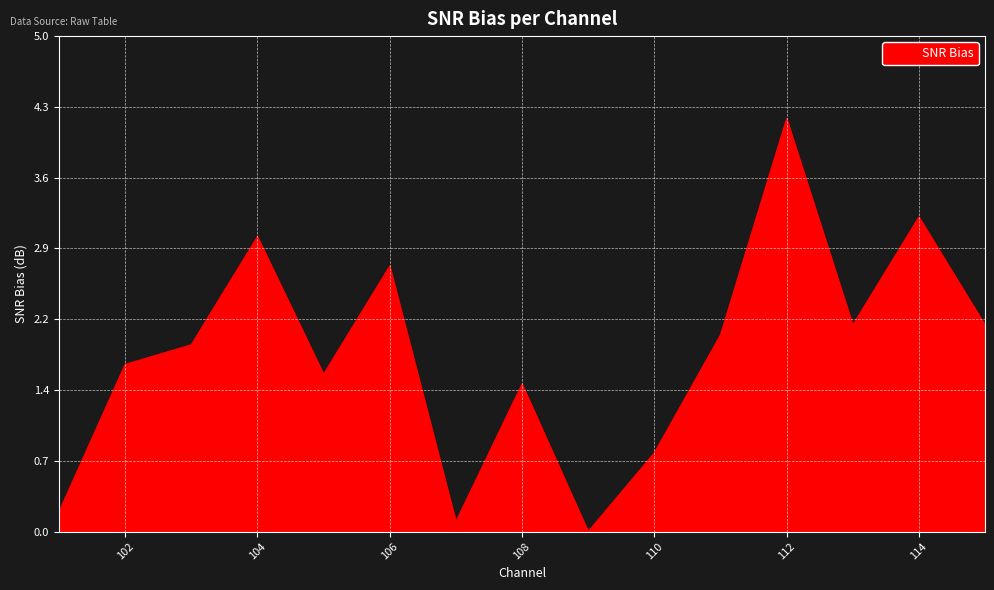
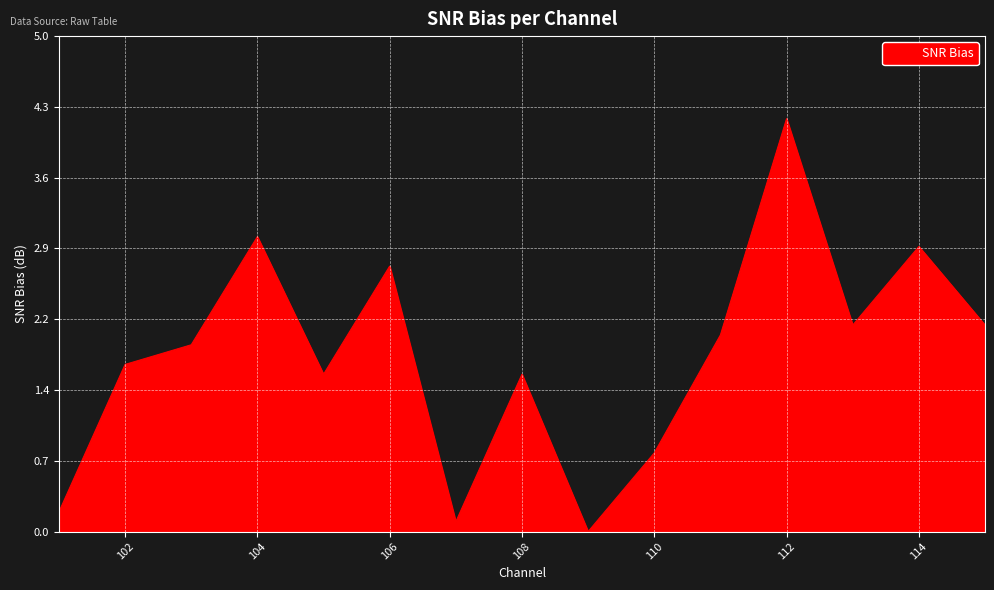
108: 1.5 -> 1.6
114: 3.2 -> 2.9
